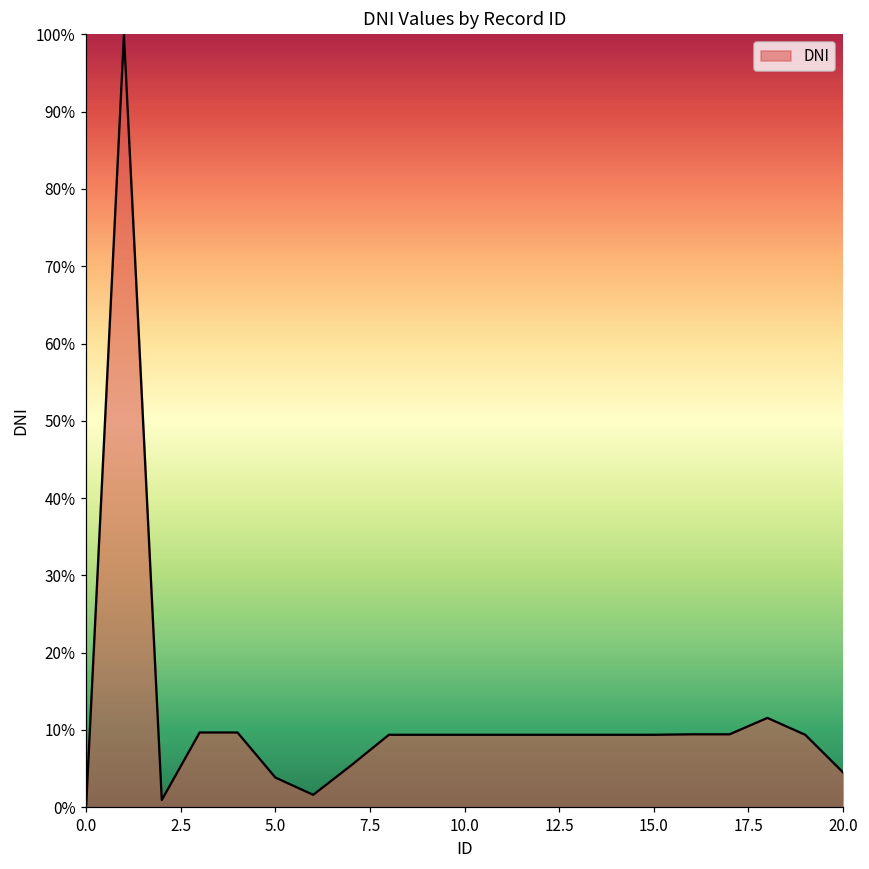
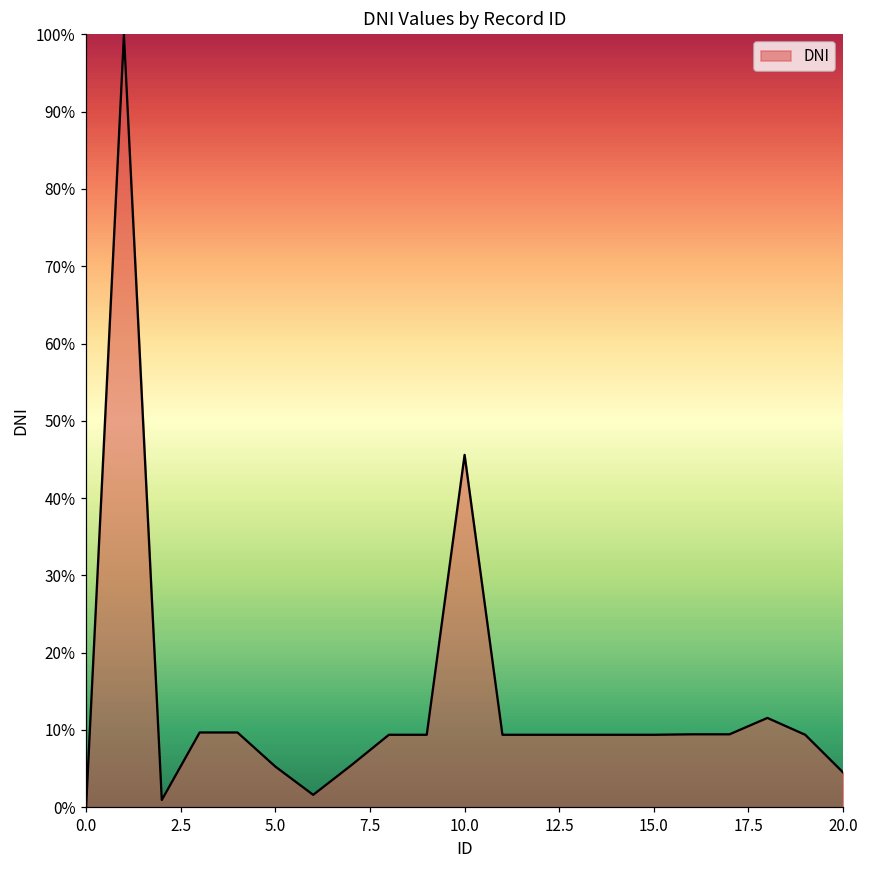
5.0: 4% -> 5%
10.0: 9% -> 46%
